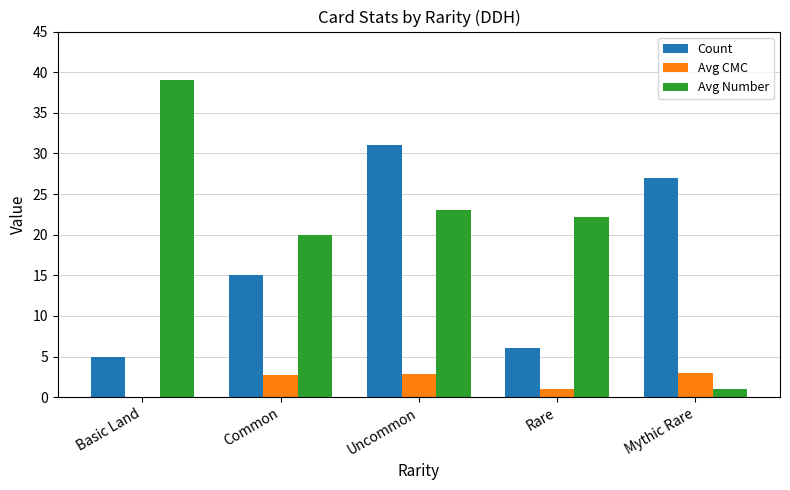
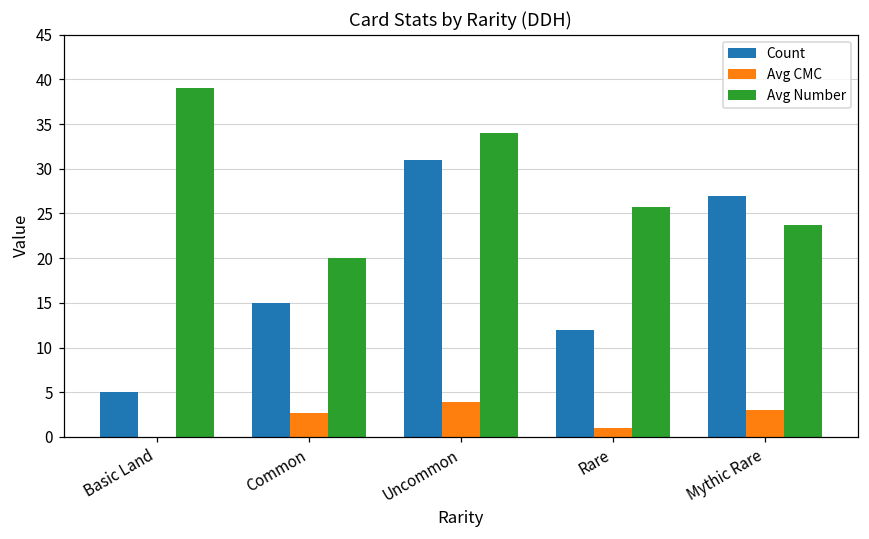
Avg CMC, Uncommon: 3 -> 4
Avg Number, Uncommon: 23 -> 34
Count, Rare: 6 -> 12
Avg Number, Rare: 22 -> 26
Avg Number, Mythic Rare: 1 -> 24
